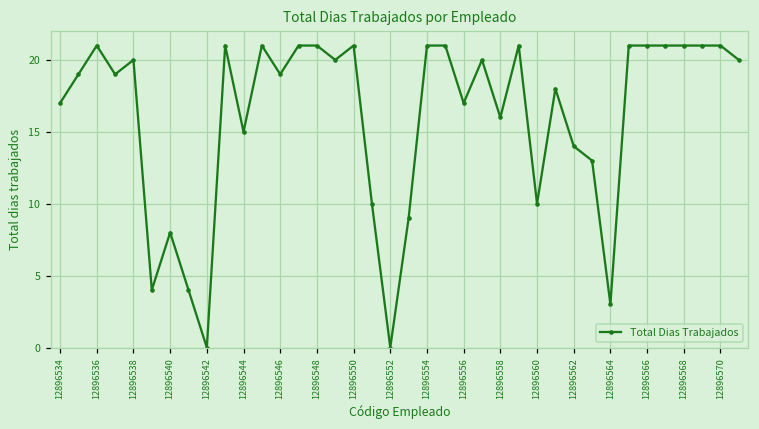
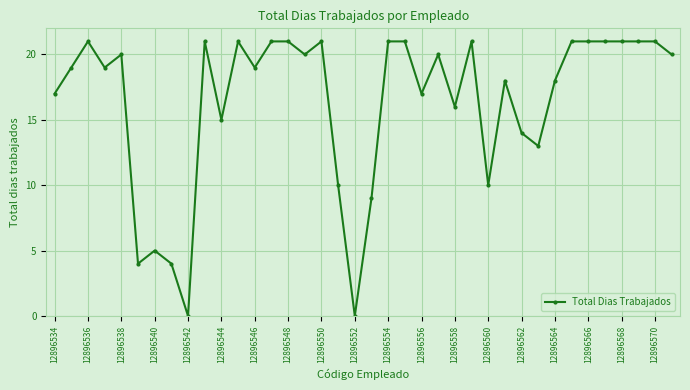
12896540: 8 -> 5
12896564: 3 -> 18
